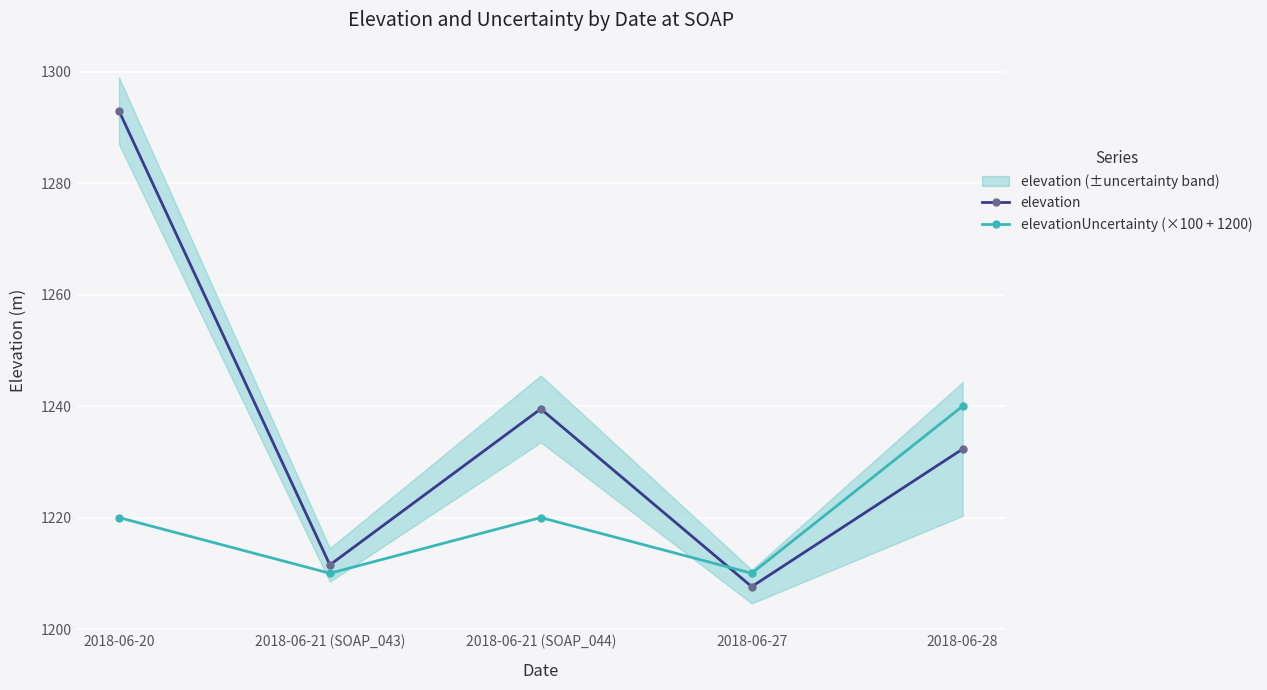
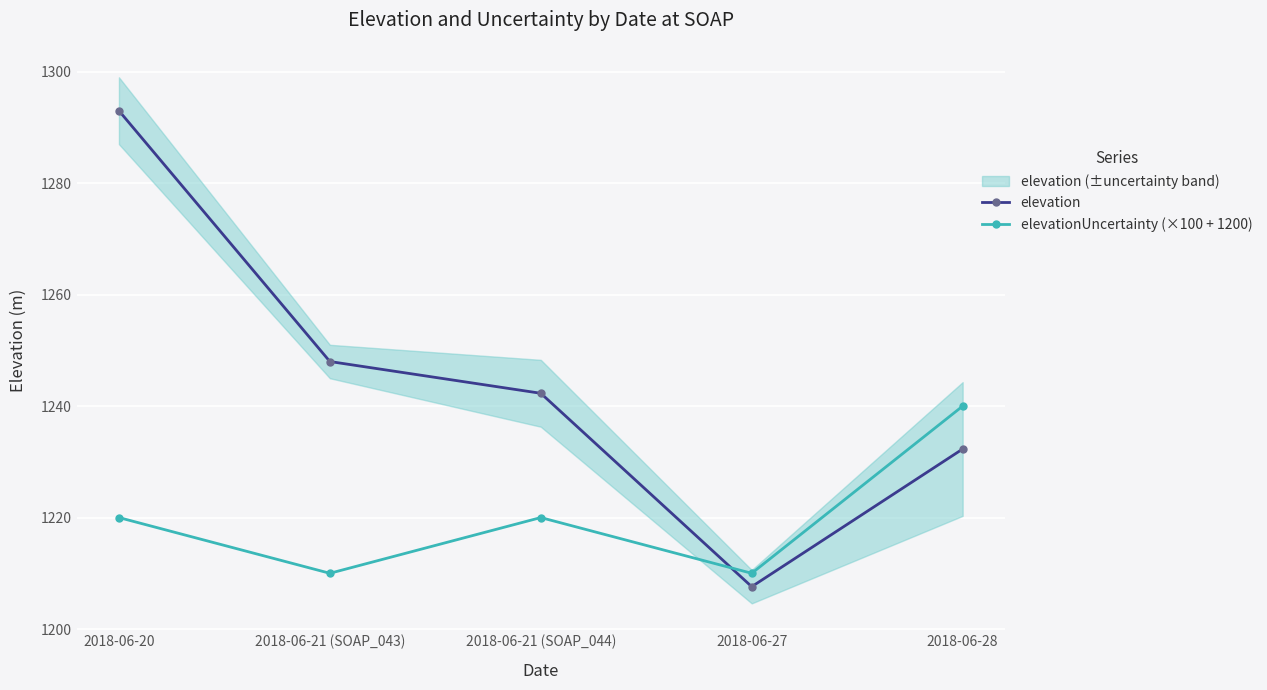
elevation, 2018-06-21 (SOAP_043): 1212 -> 1248
elevation, 2018-06-21 (SOAP_044): 1240 -> 1242
